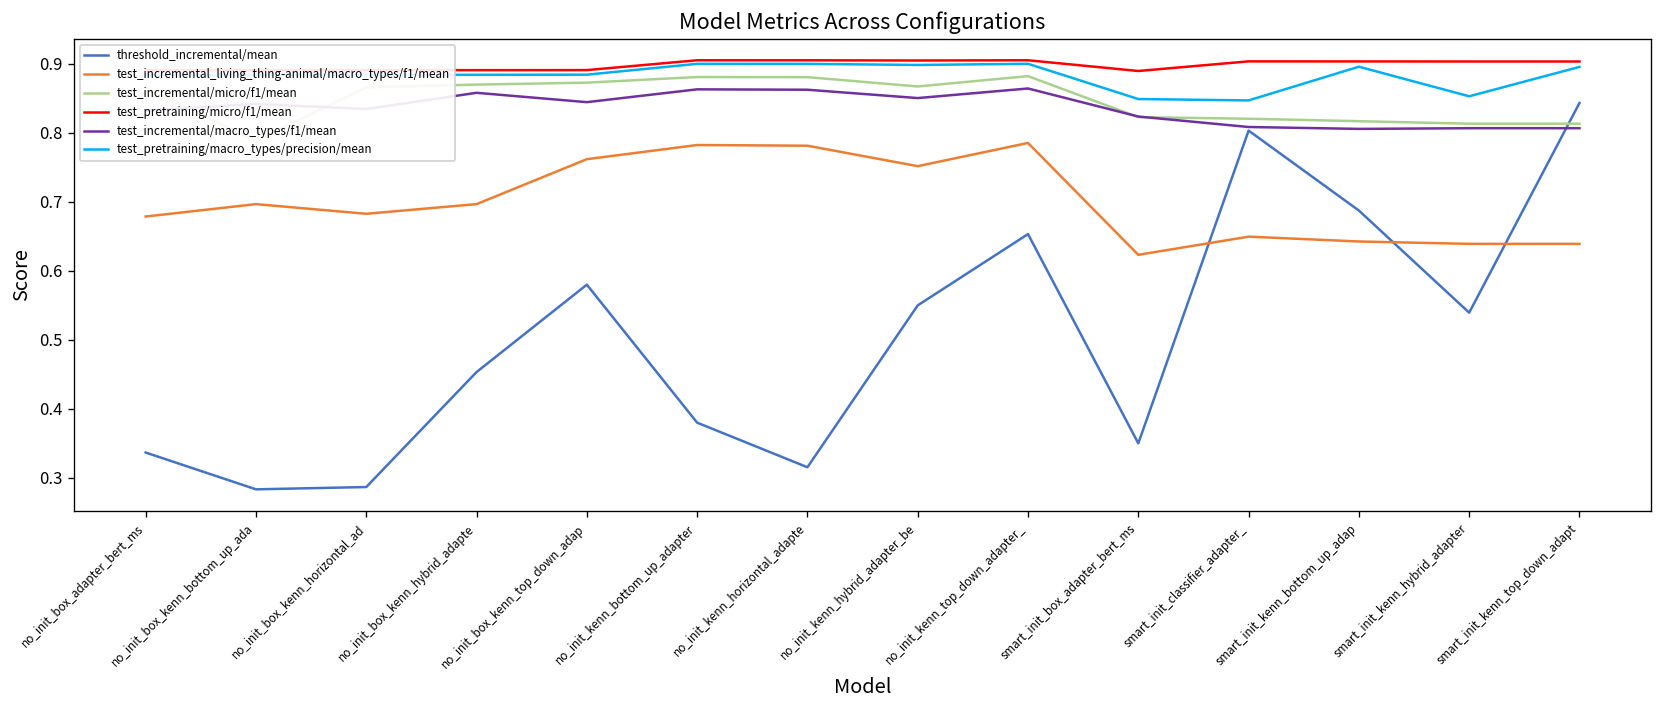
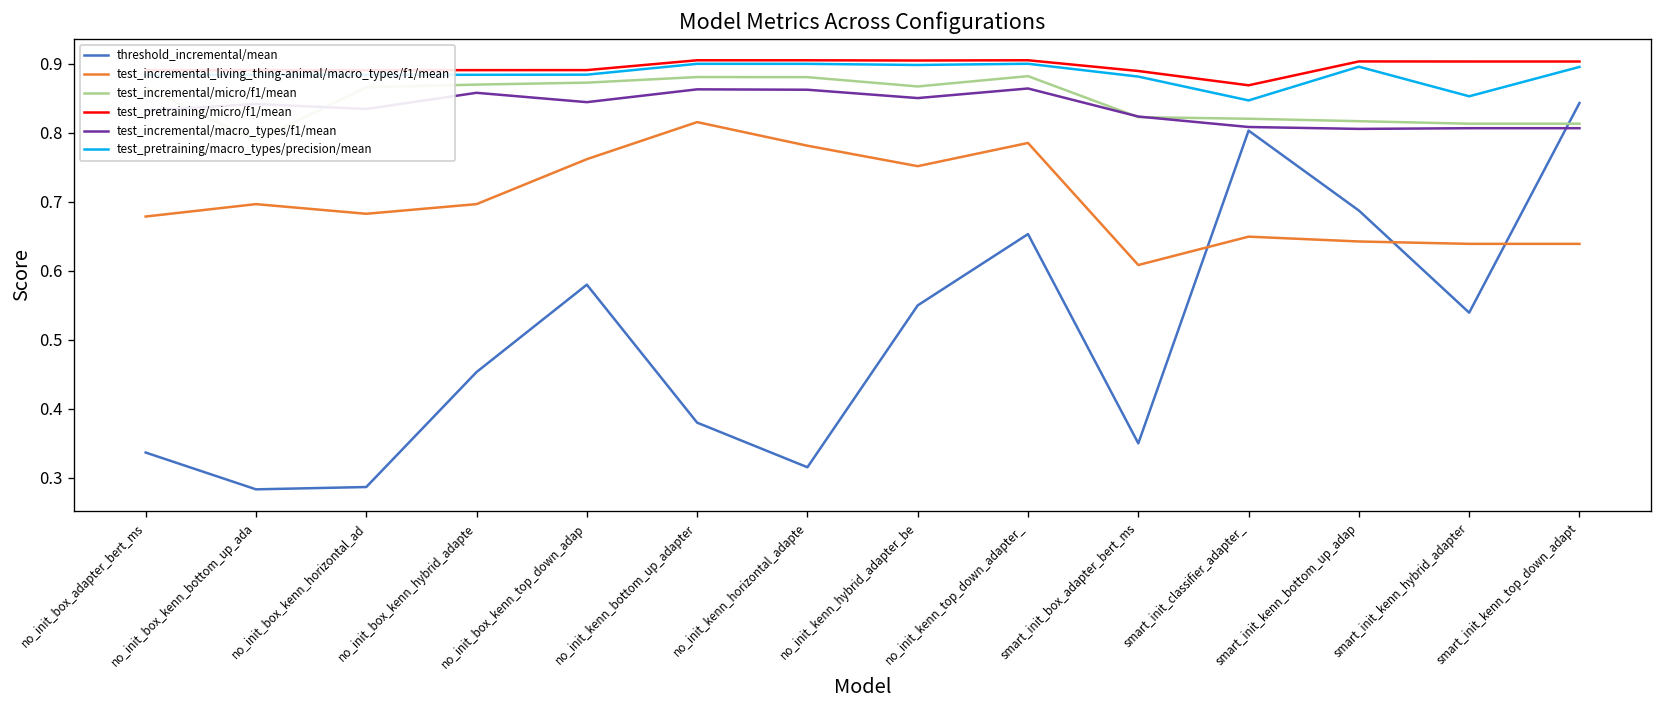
test_incremental_living_thing-animal/macro_types/f1/mean, no_init_kenn_bottom_up_adapter: 0.78 -> 0.82
test_incremental_living_thing-animal/macro_types/f1/mean, smart_init_box_adapter_bert_ms: 0.62 -> 0.61
test_pretraining/macro_types/precision/mean, smart_init_box_adapter_bert_ms: 0.85 -> 0.88
test_pretraining/micro/f1/mean, smart_init_classifier_adapter_: 0.90 -> 0.87
